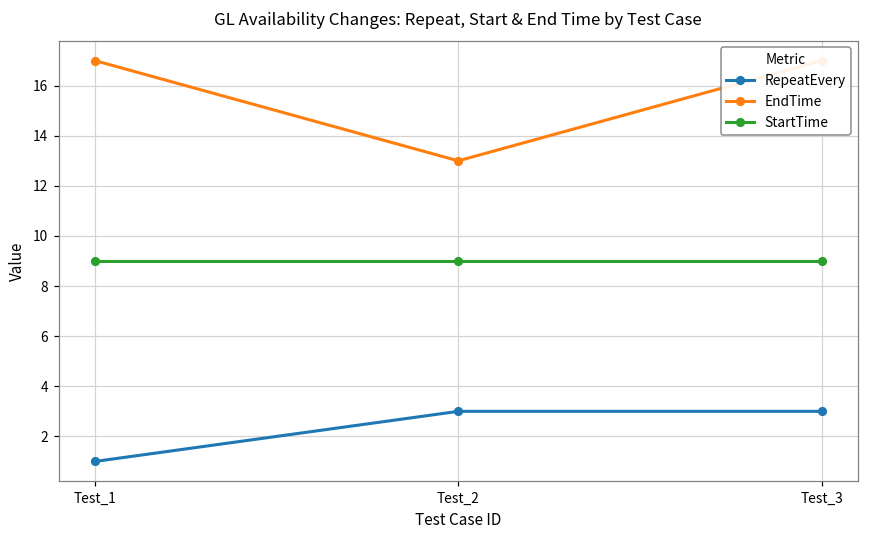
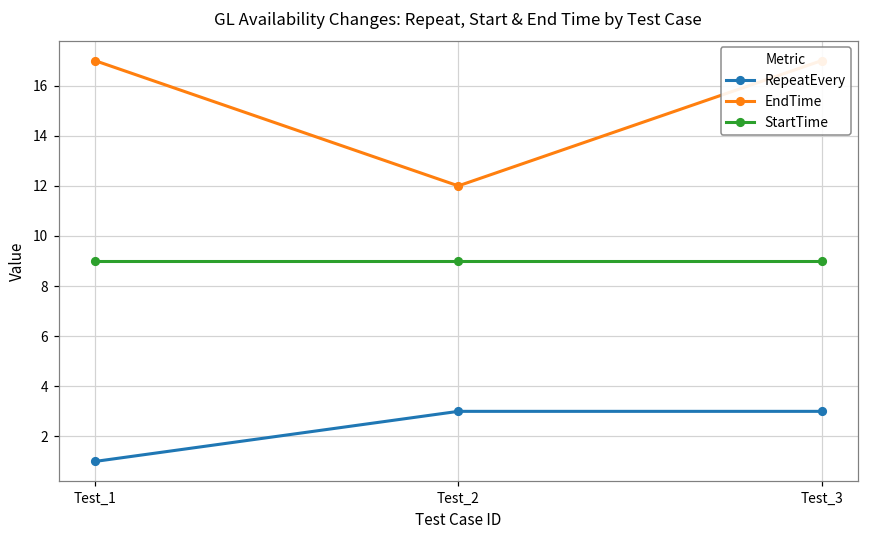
EndTime, Test_2: 13 -> 12
